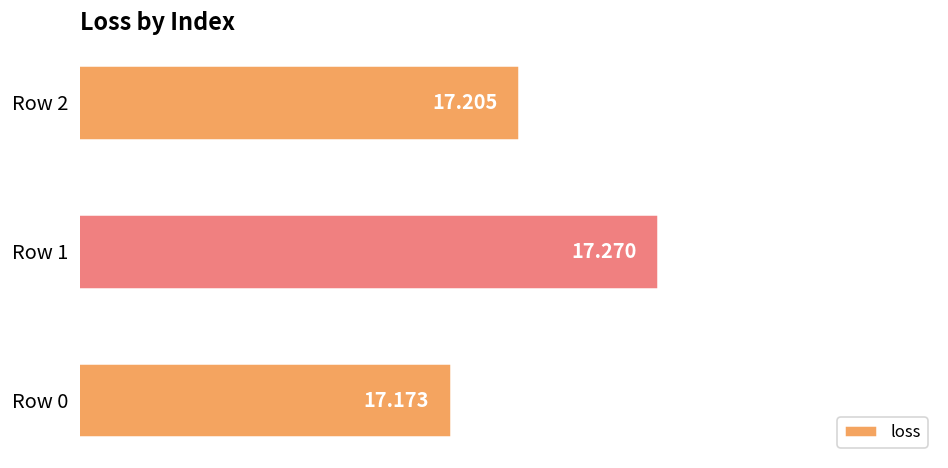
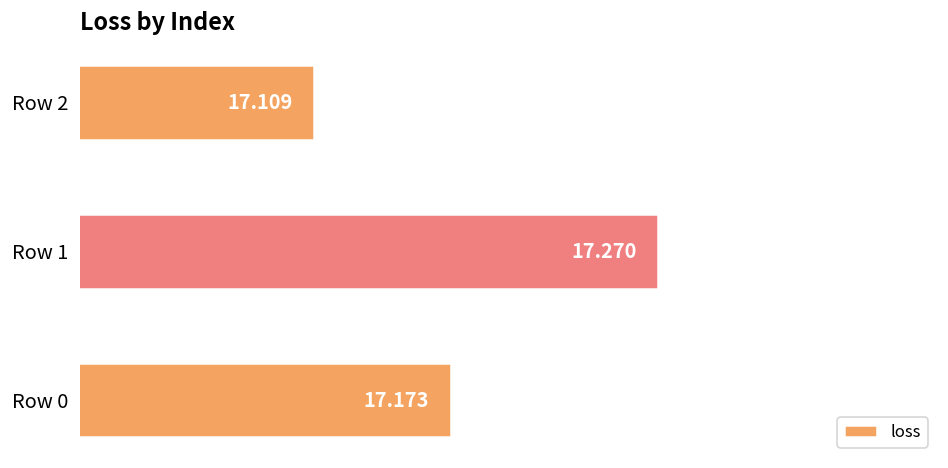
Row 2: 17.205 -> 17.109
